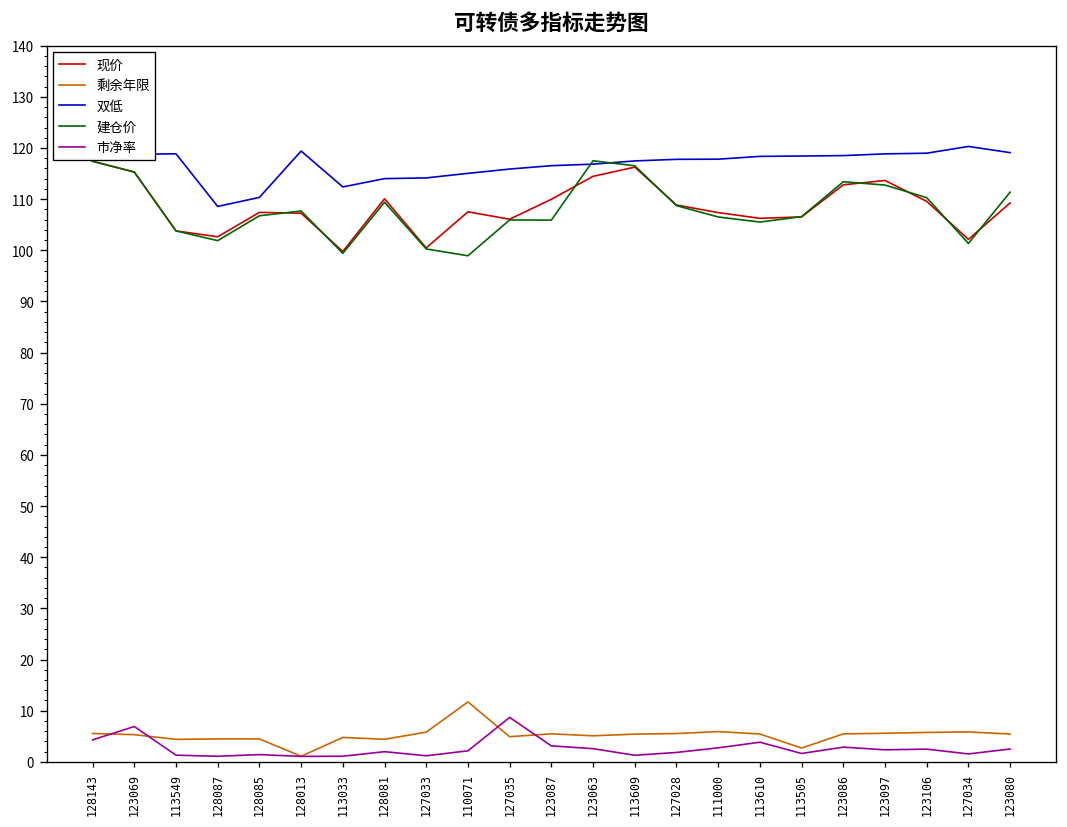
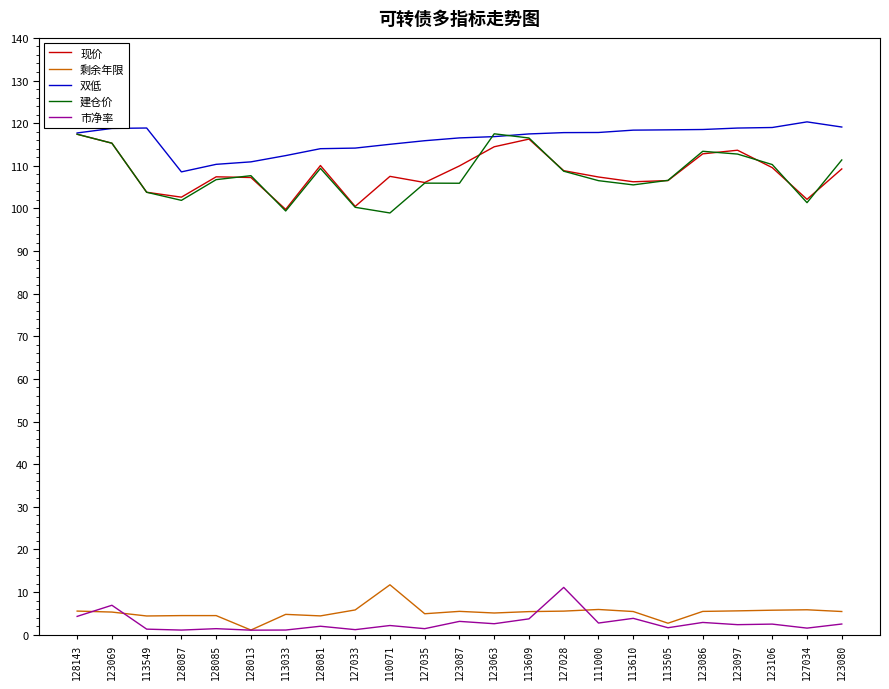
双低, 128013: 119 -> 111
市净率, 127035: 9 -> 1
市净率, 113609: 1 -> 4
市净率, 127028: 2 -> 11
